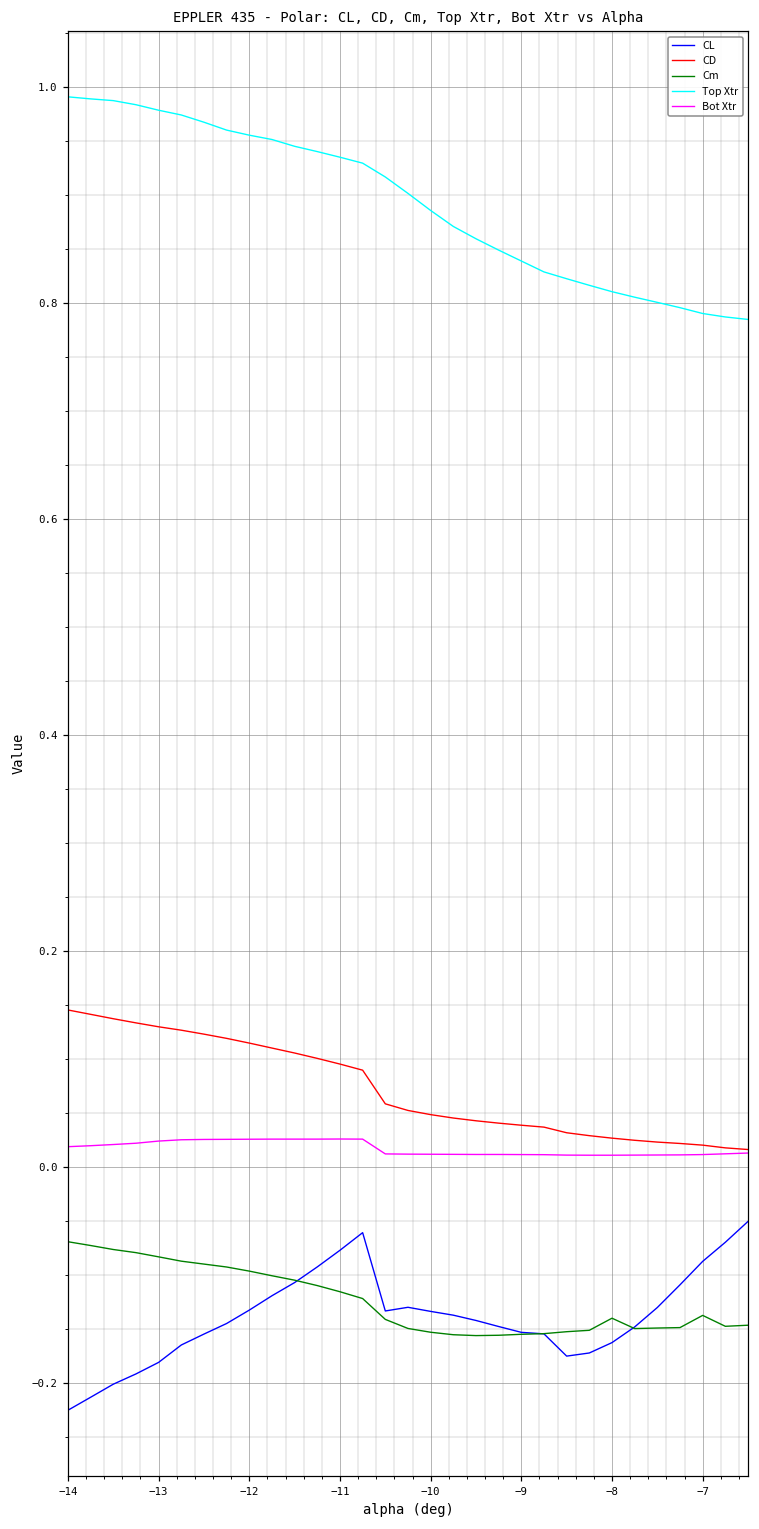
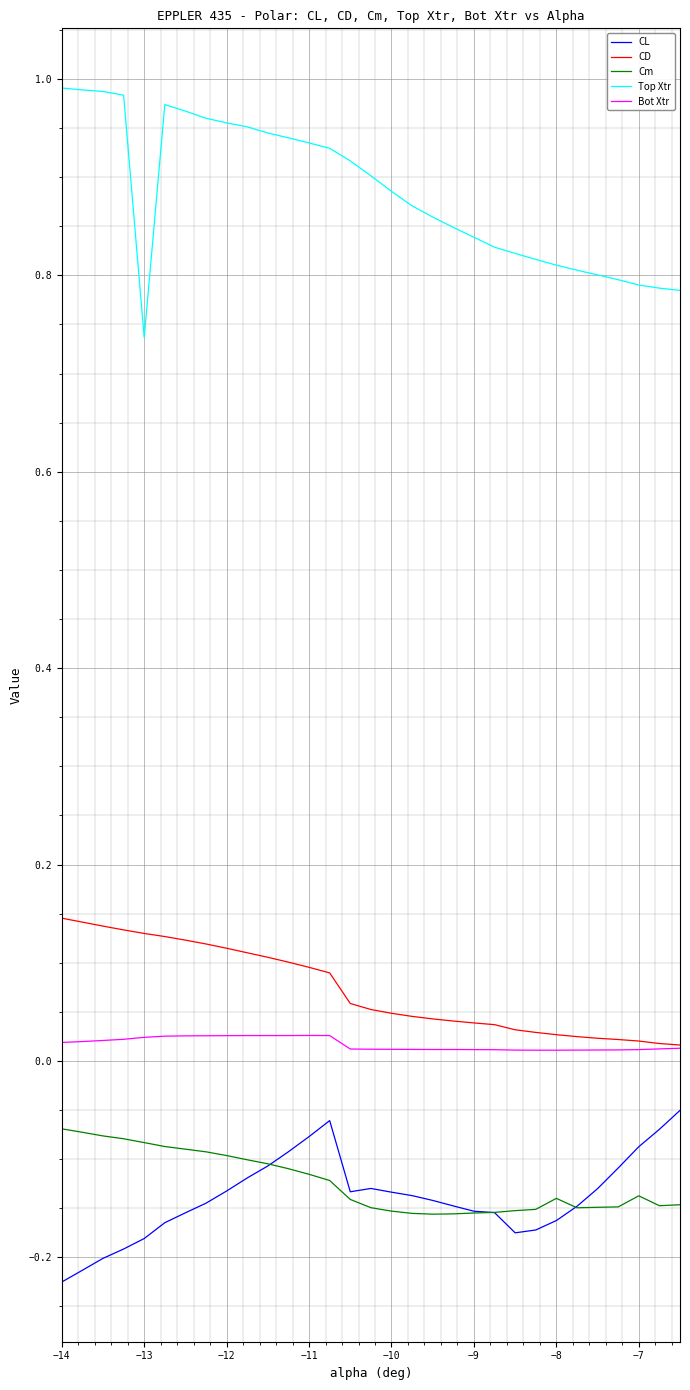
Top Xtr, −13: 0.98 -> 0.74
